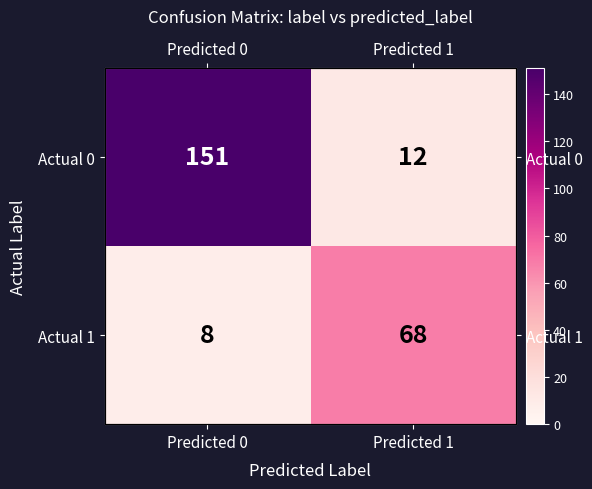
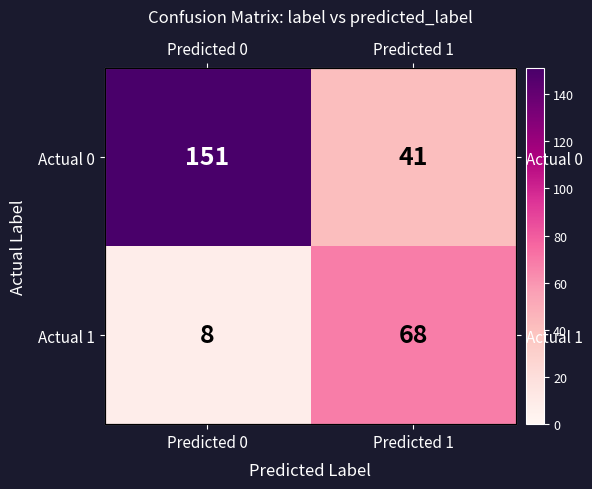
Actual 0, Predicted 1: 12 -> 41
